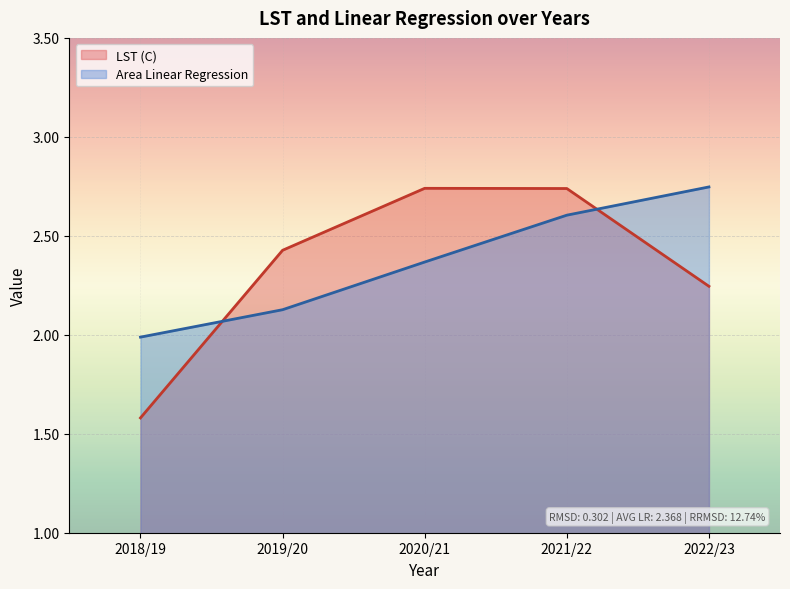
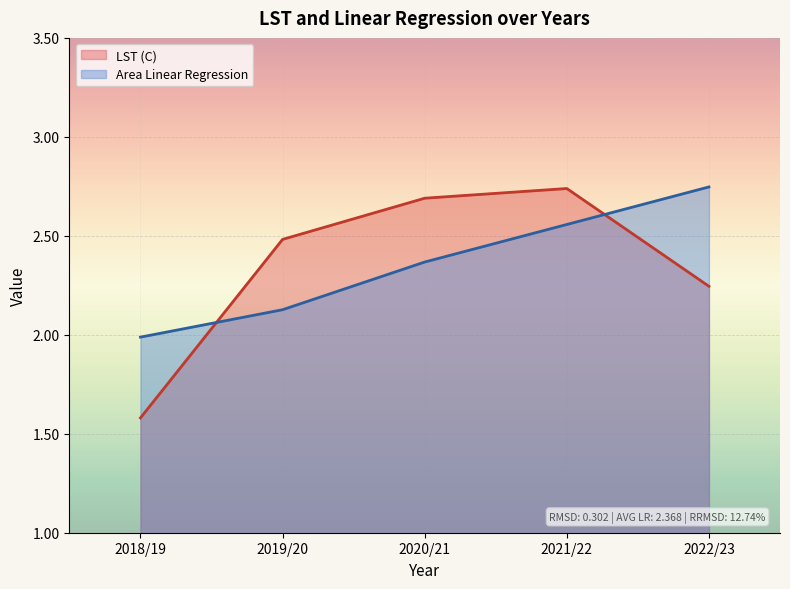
LST (C), 2019/20: 2.43 -> 2.48
LST (C), 2020/21: 2.74 -> 2.69
Area Linear Regression, 2021/22: 2.60 -> 2.56
